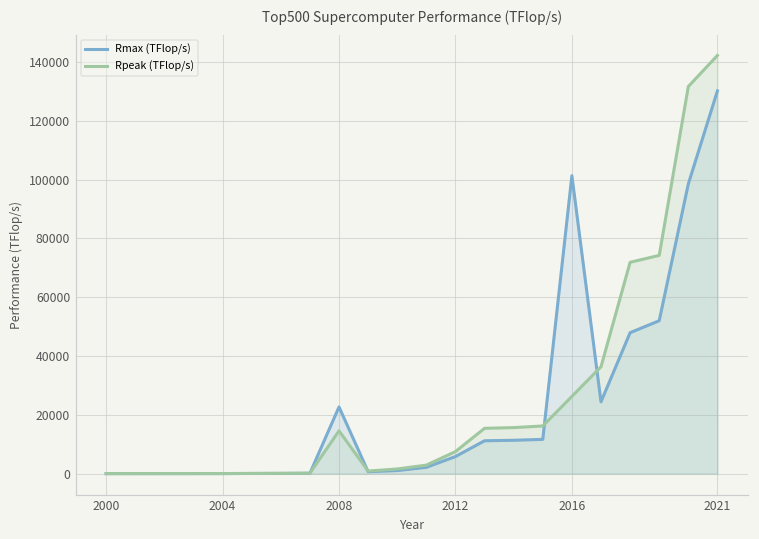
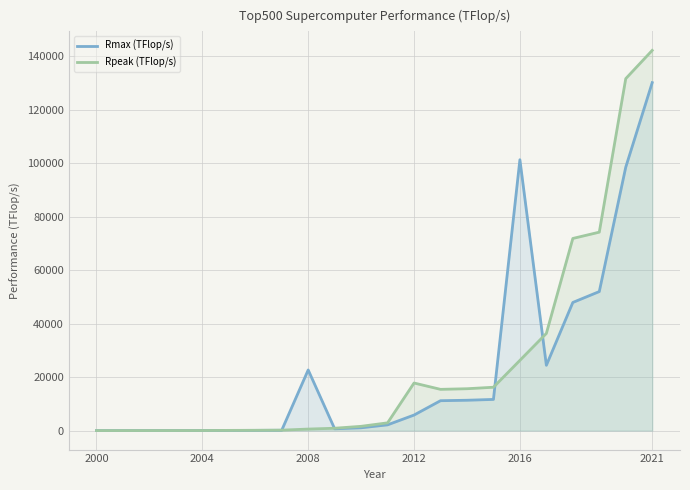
Rpeak (TFlop/s), 2008: 15000 -> 1000
Rpeak (TFlop/s), 2012: 7000 -> 18000
